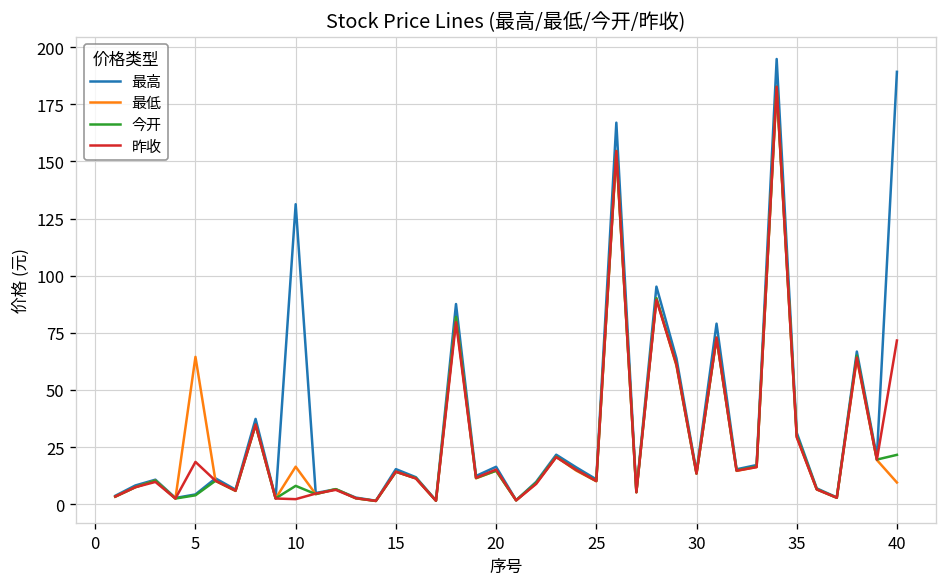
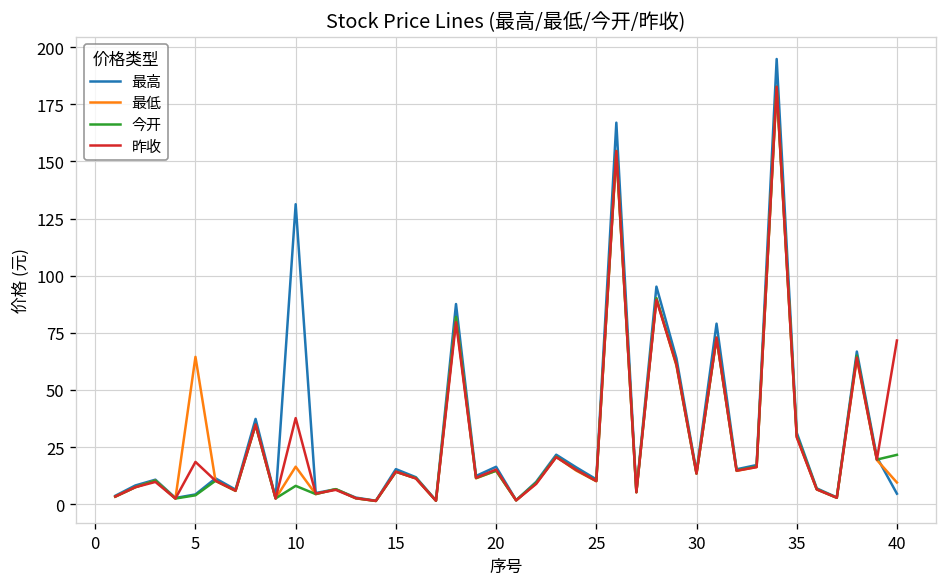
昨收, 10: 2 -> 38
最高, 40: 189 -> 5
